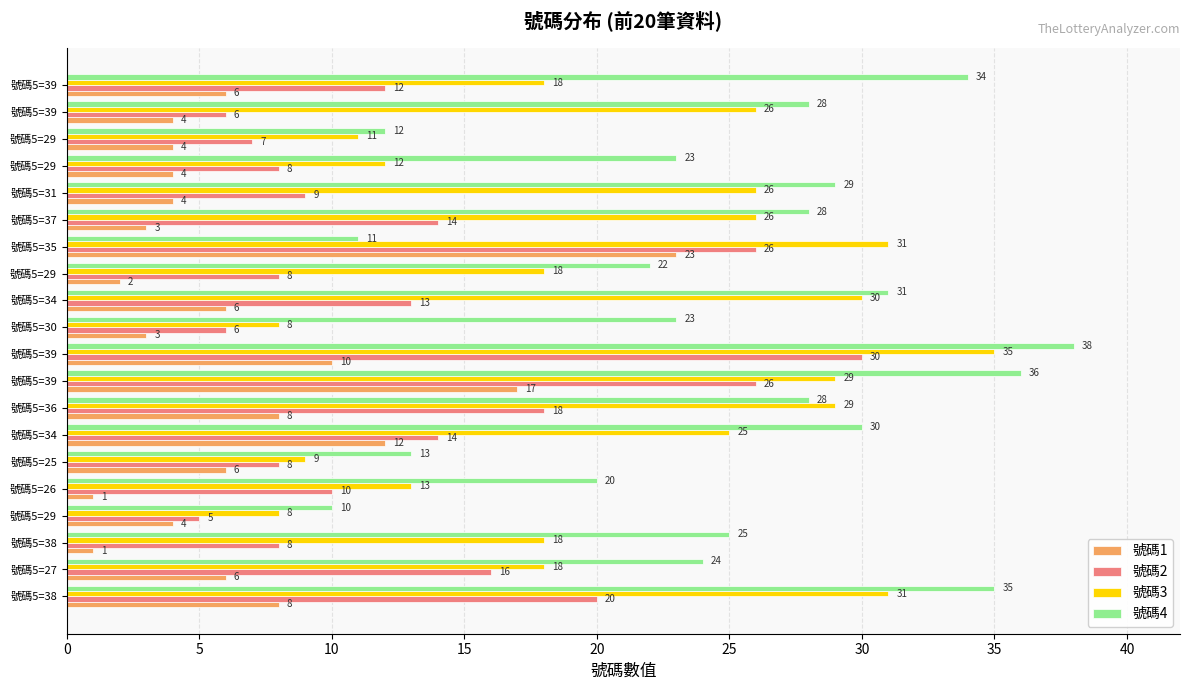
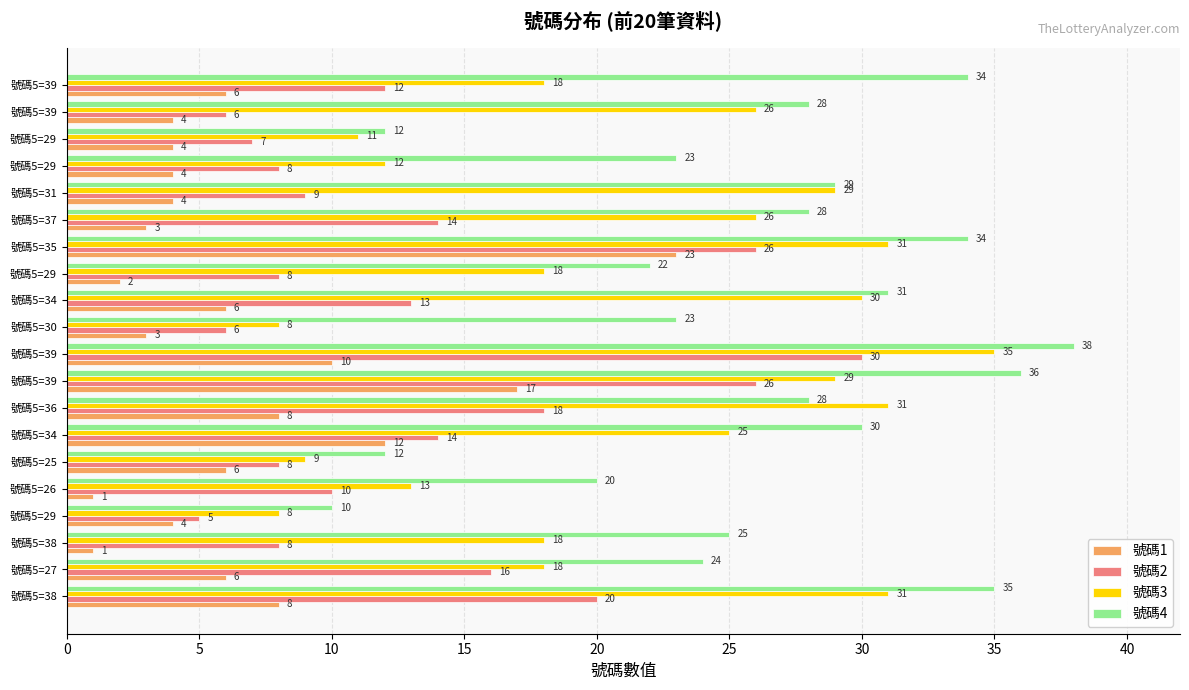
號碼3, 號碼5=31: 26 -> 29
號碼4, 號碼5=35: 11 -> 34
號碼3, 號碼5=36: 29 -> 31
號碼4, 號碼5=25: 13 -> 12
